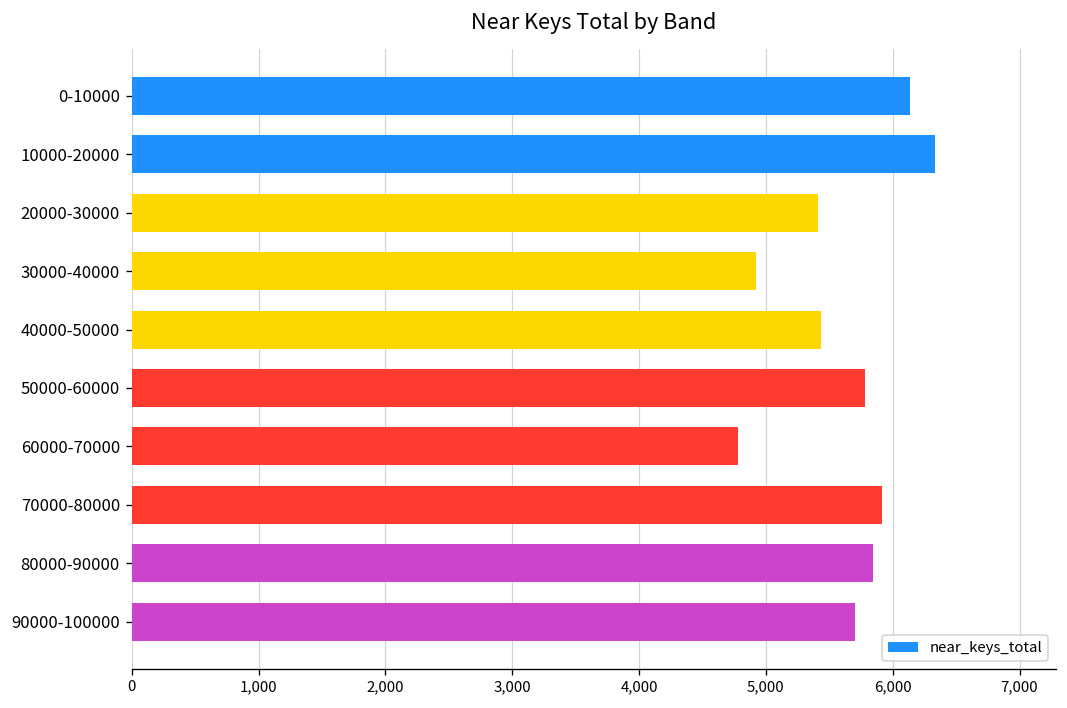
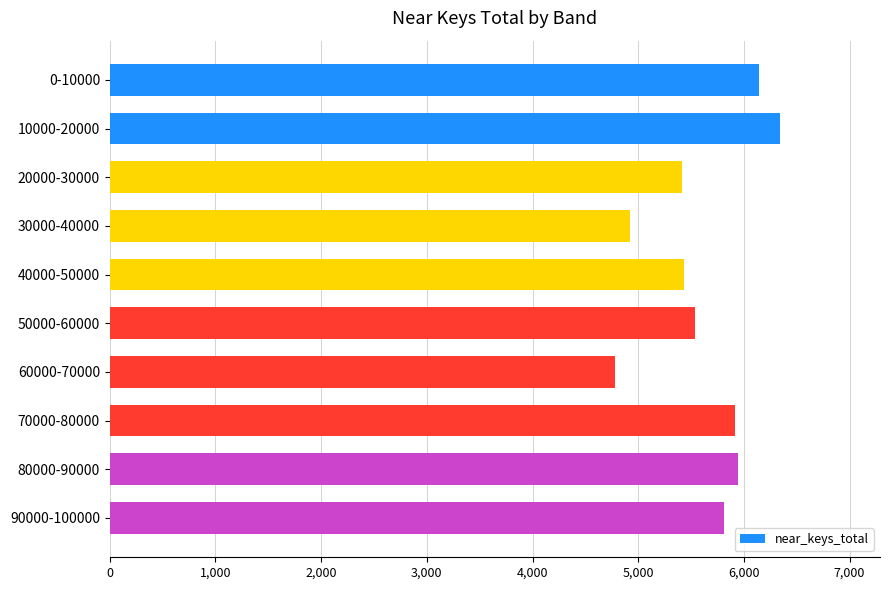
50000-60000: 5,790 -> 5,540
80000-90000: 5,850 -> 5,940
90000-100000: 5,700 -> 5,820
